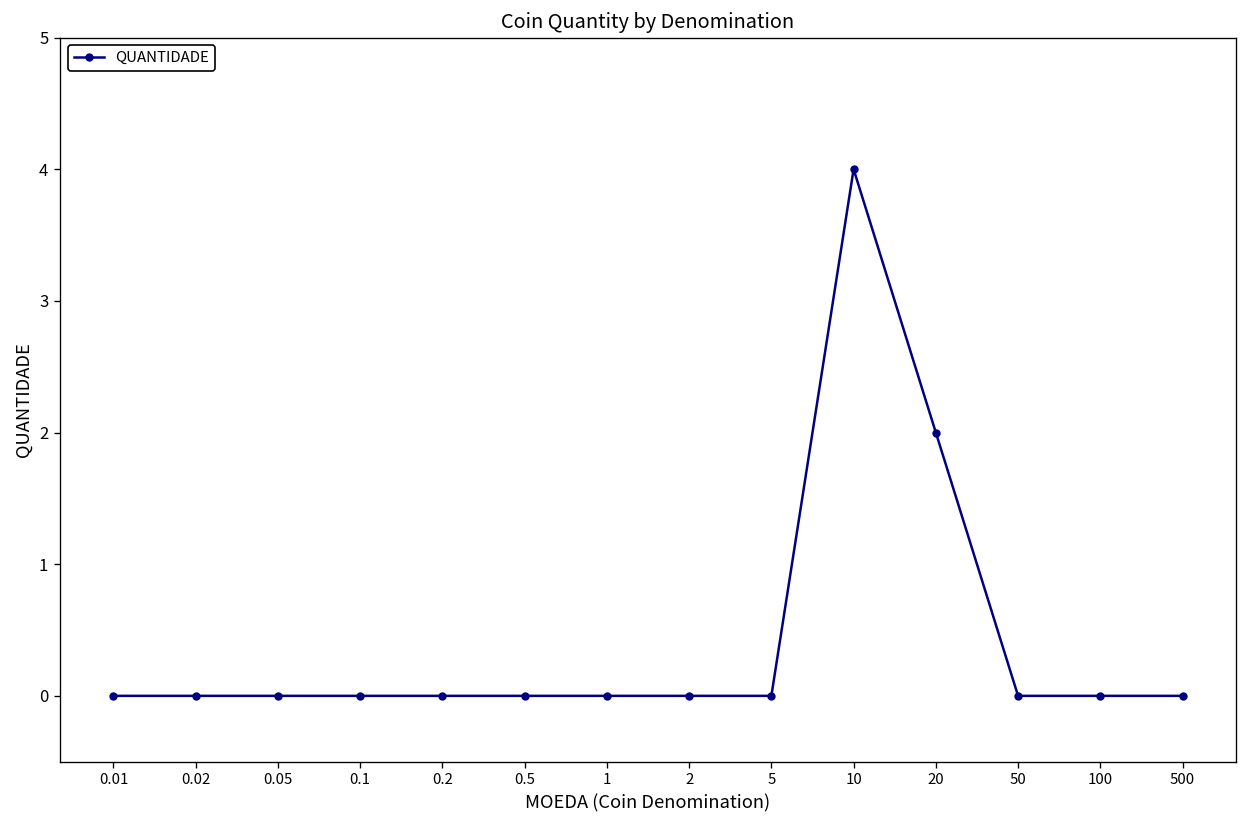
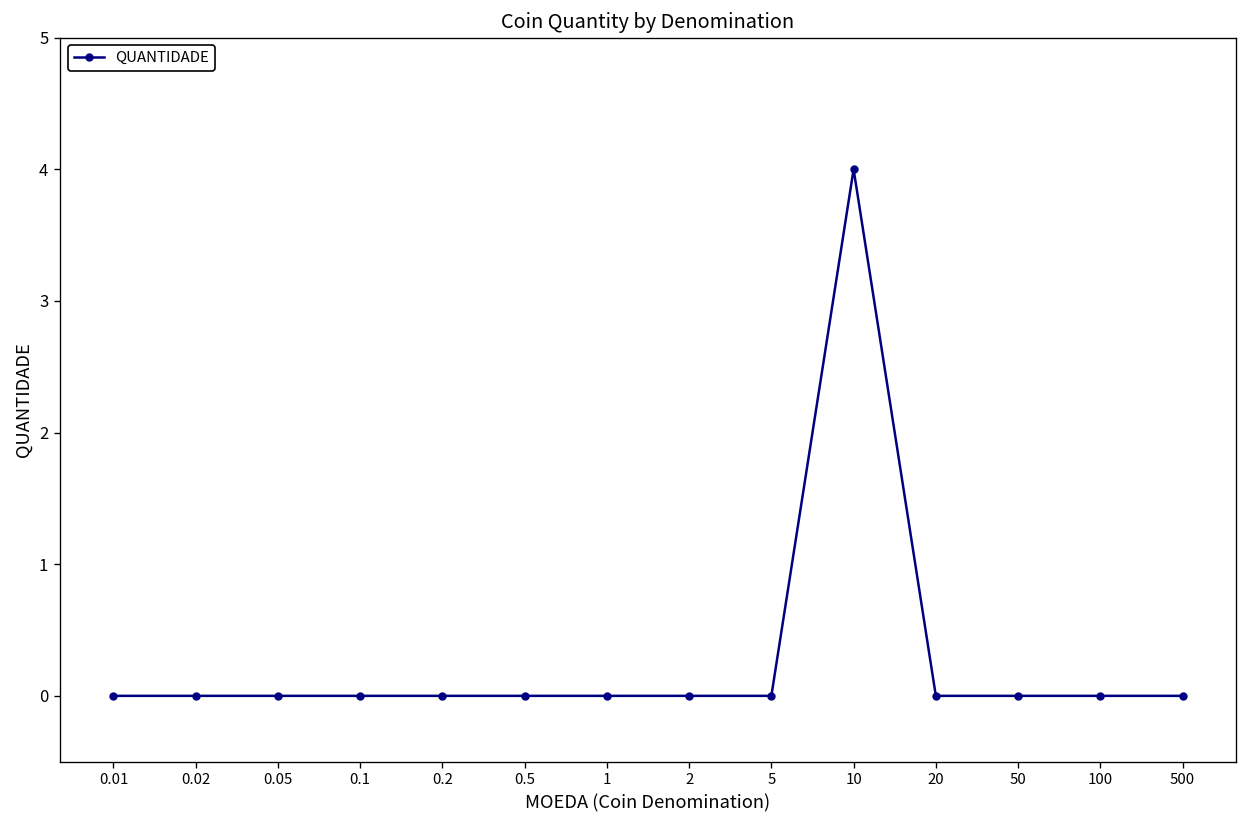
20: 2 -> 0
